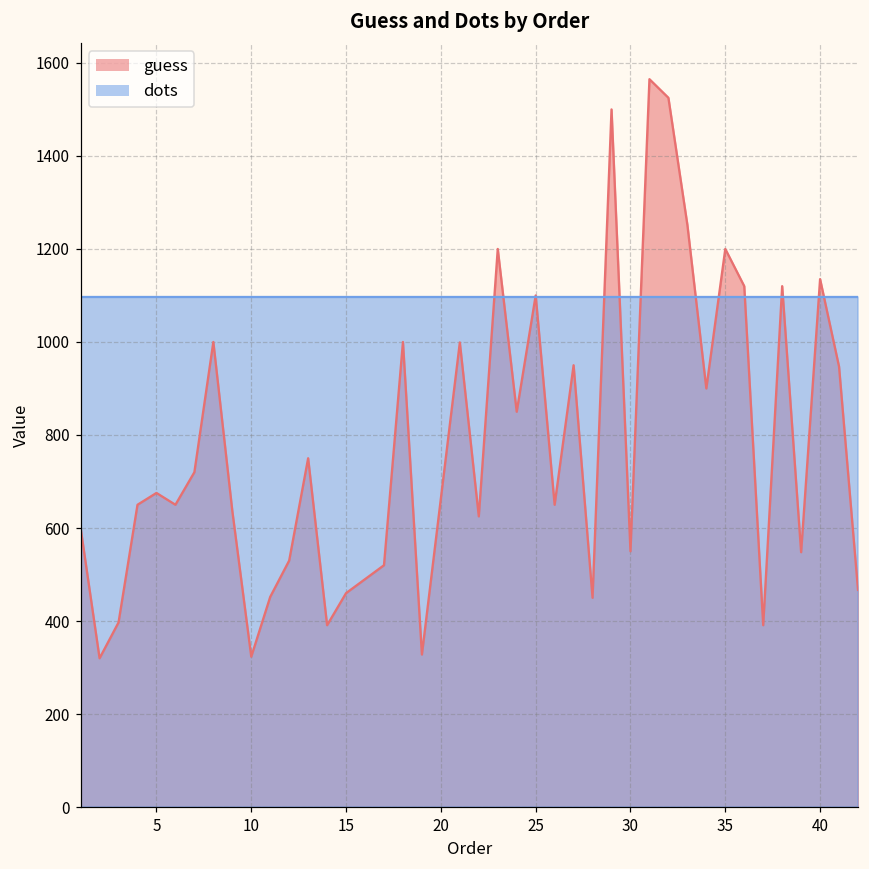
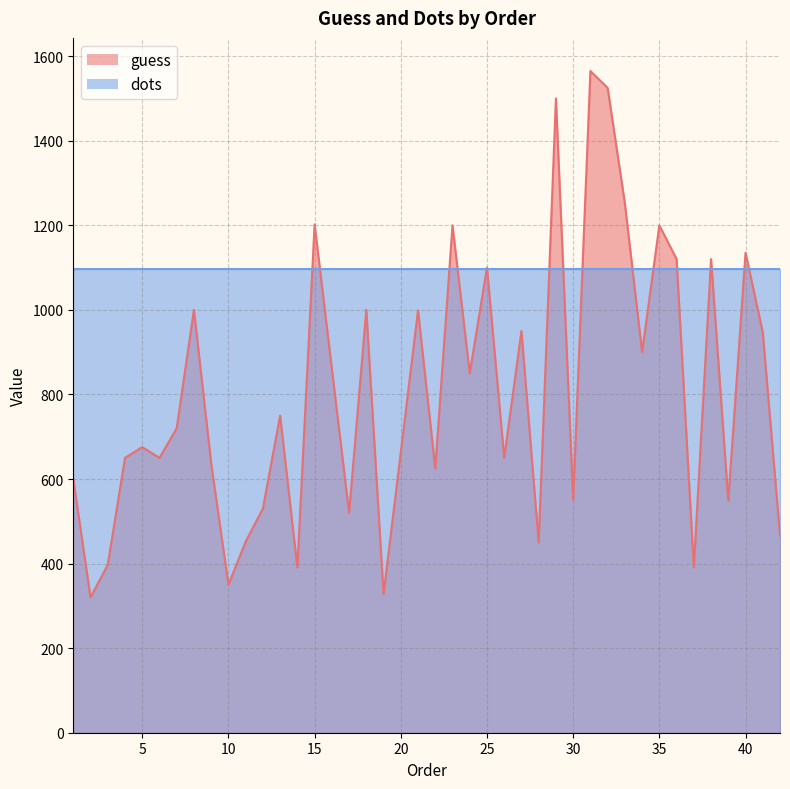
guess, 10: 320 -> 350
guess, 15: 460 -> 1200
